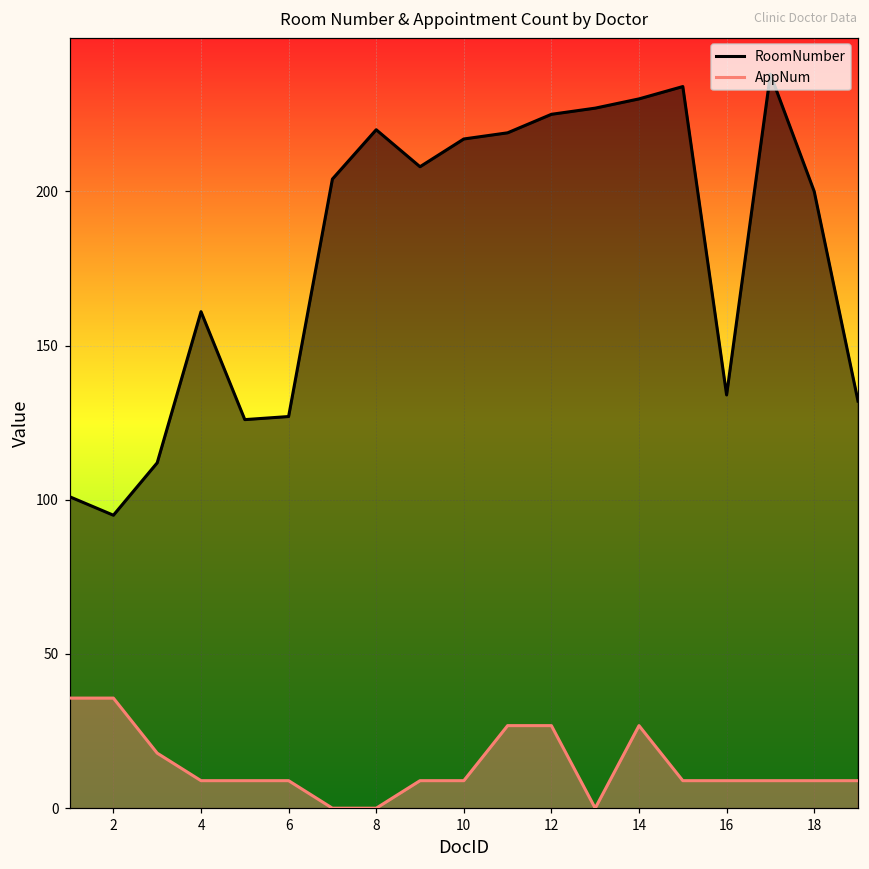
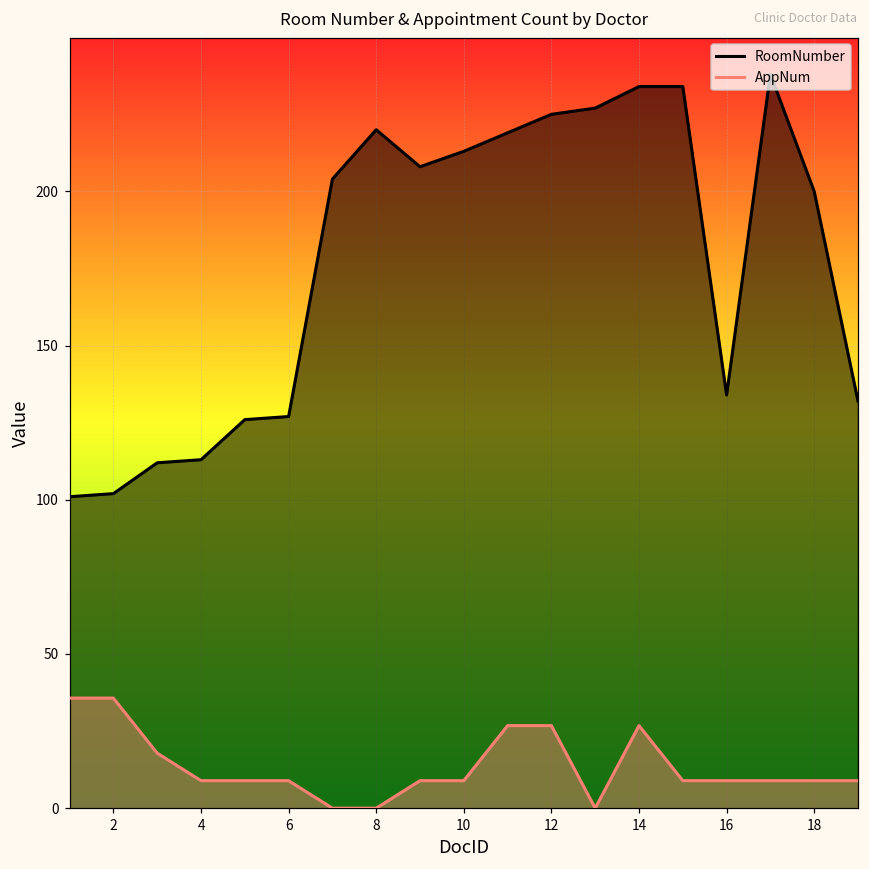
RoomNumber, 2: 95 -> 102
RoomNumber, 4: 161 -> 113
RoomNumber, 10: 217 -> 213
RoomNumber, 14: 230 -> 234
